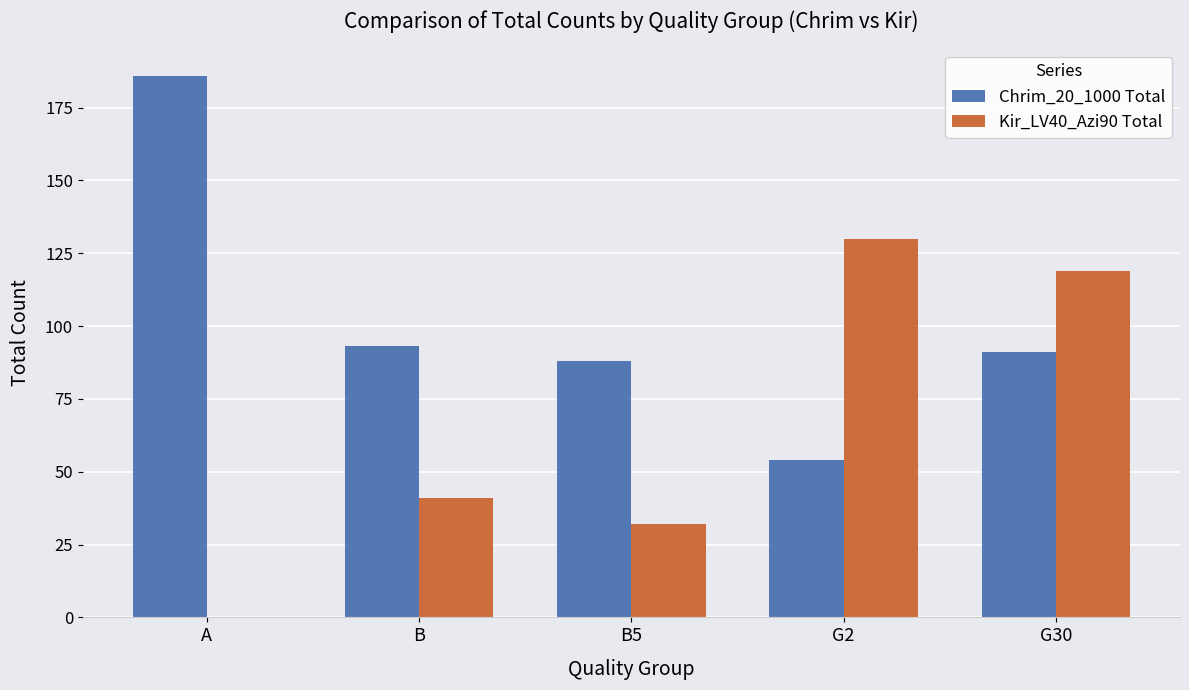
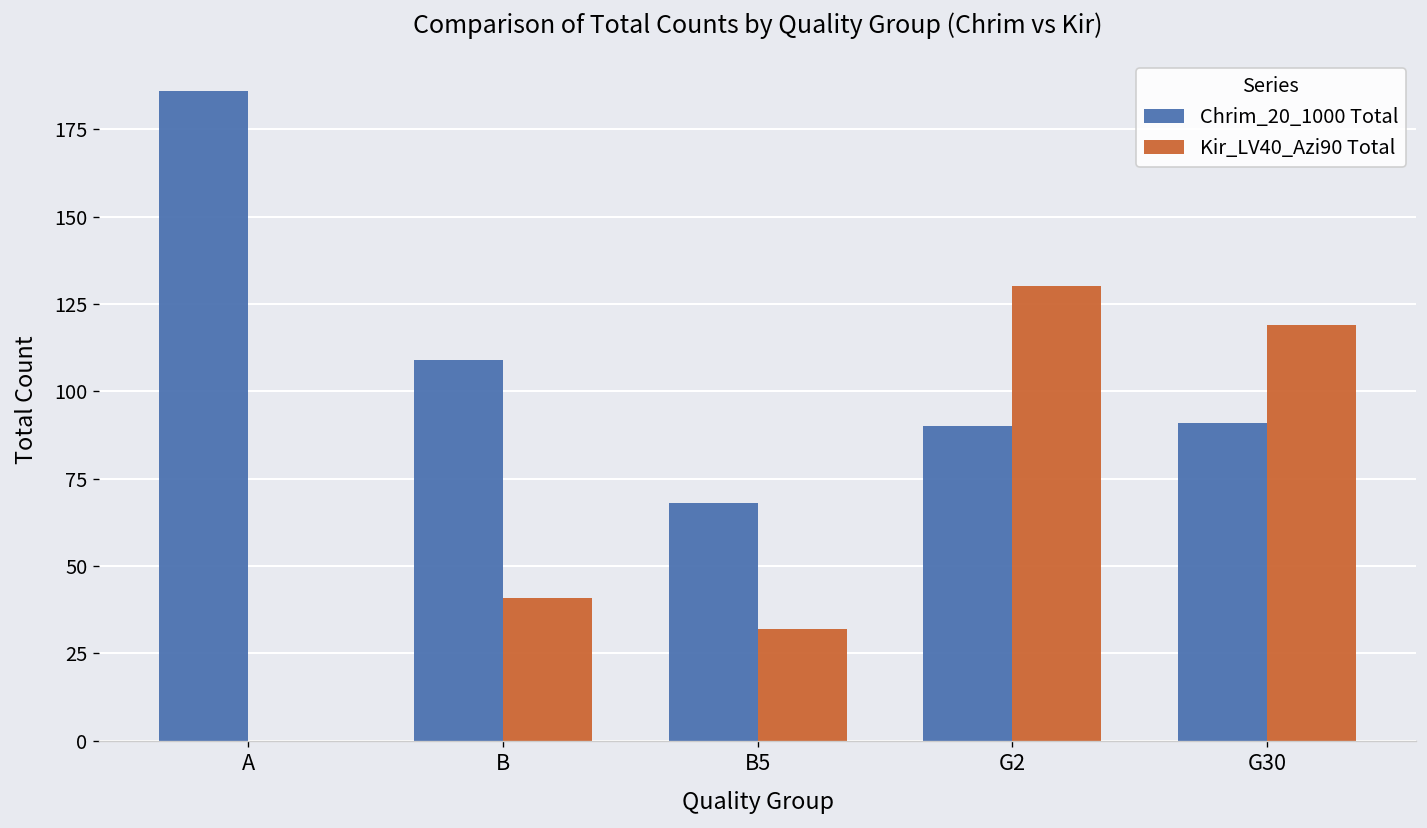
Chrim_20_1000 Total, B: 93 -> 109
Chrim_20_1000 Total, B5: 88 -> 68
Chrim_20_1000 Total, G2: 54 -> 90
